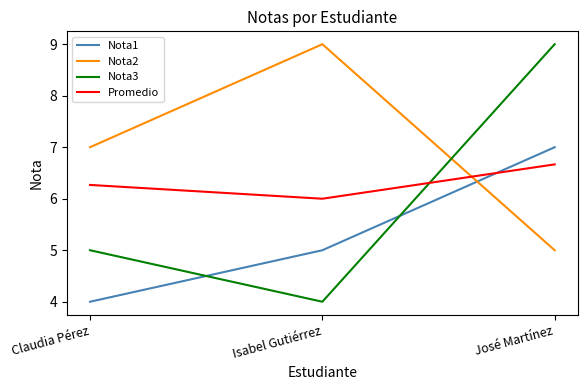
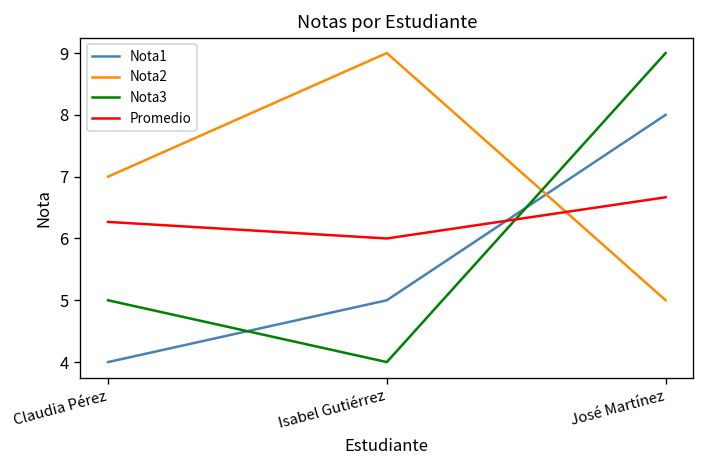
Nota1, José Martínez: 7 -> 8
